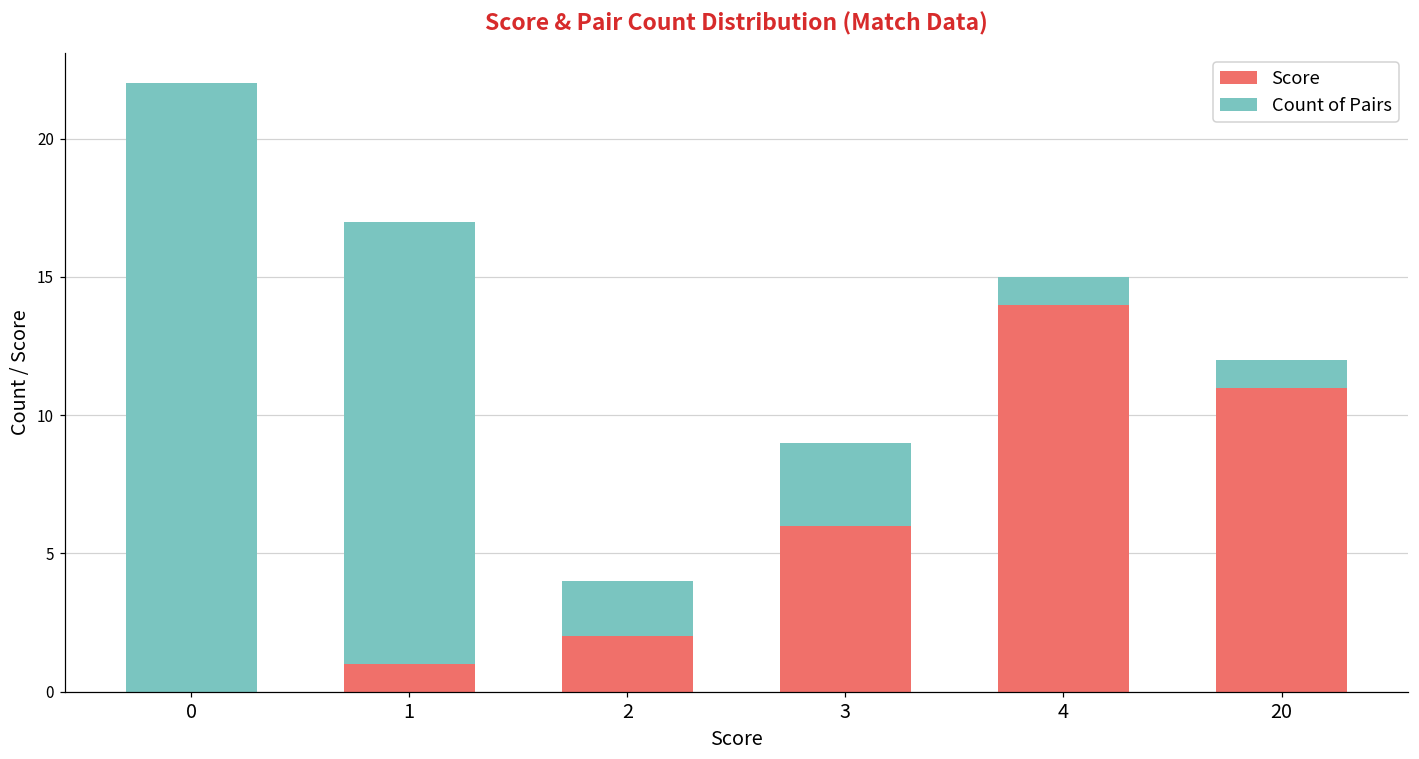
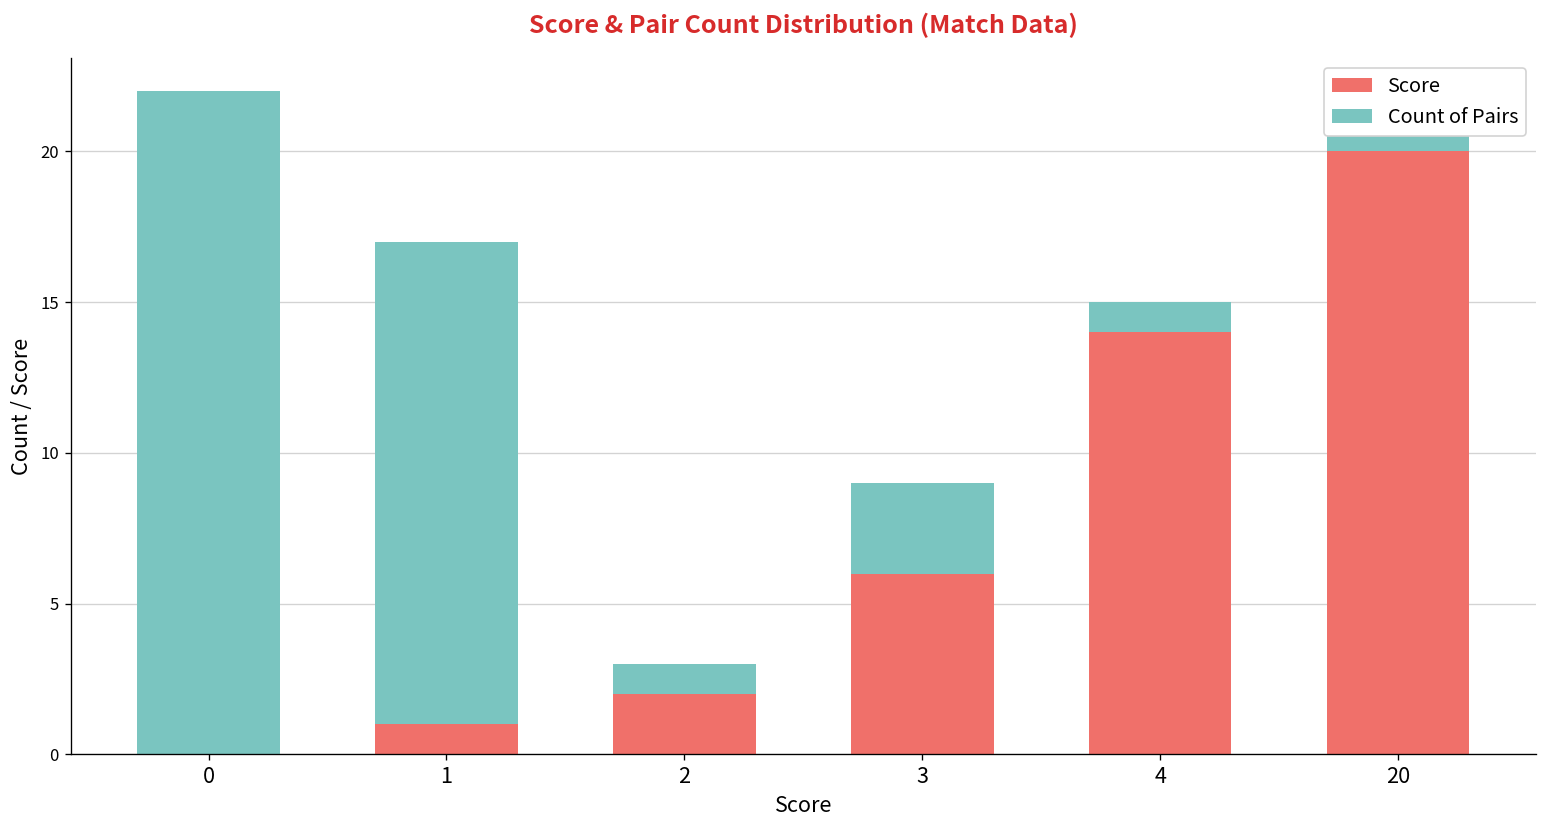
Count of Pairs, 2: 2 -> 1
Score, 20: 11 -> 20
